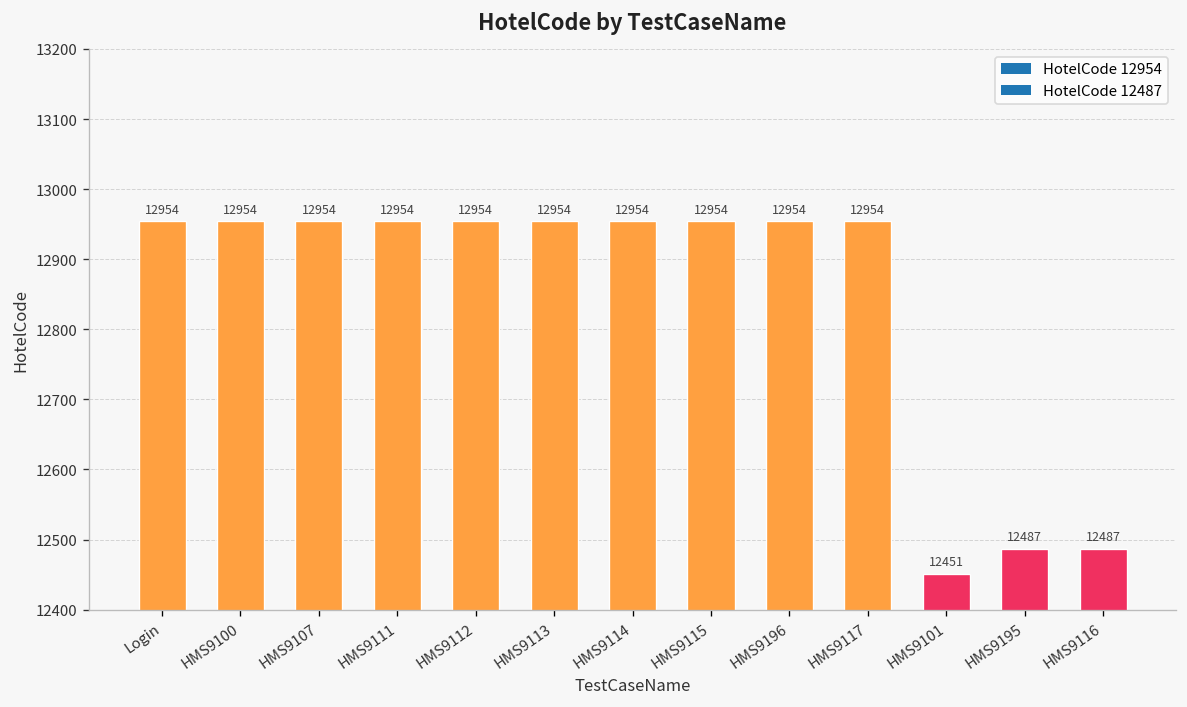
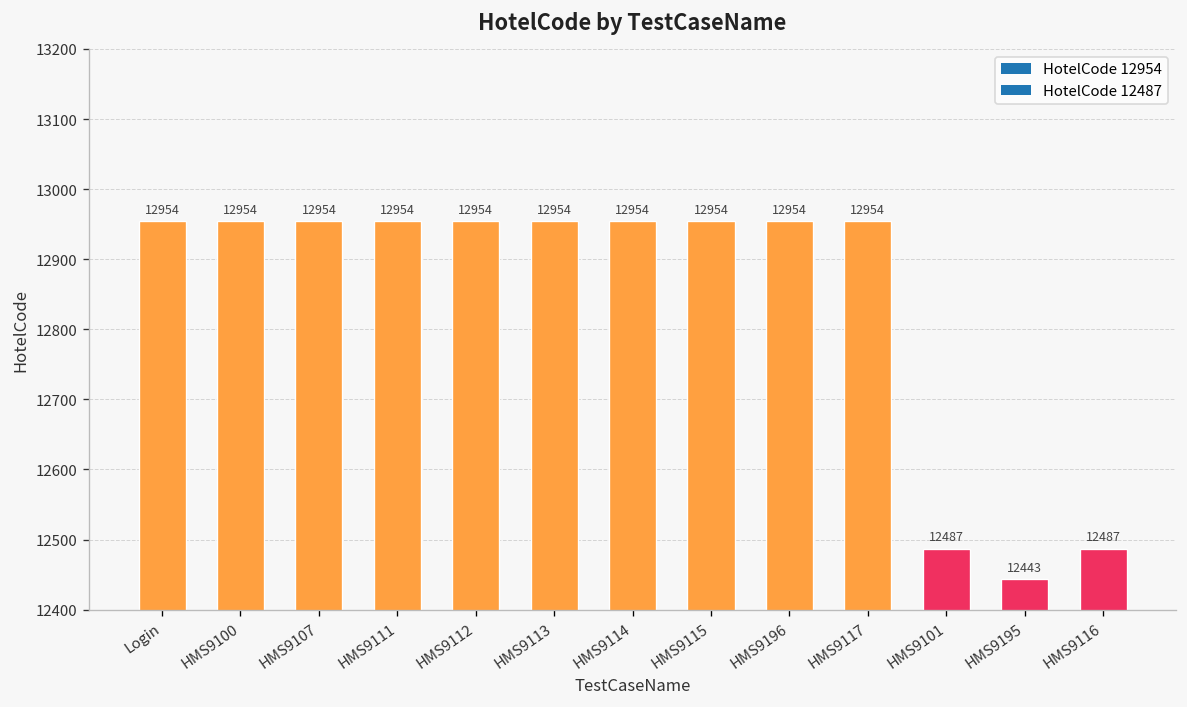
HMS9101: 12451 -> 12487
HMS9195: 12487 -> 12443
